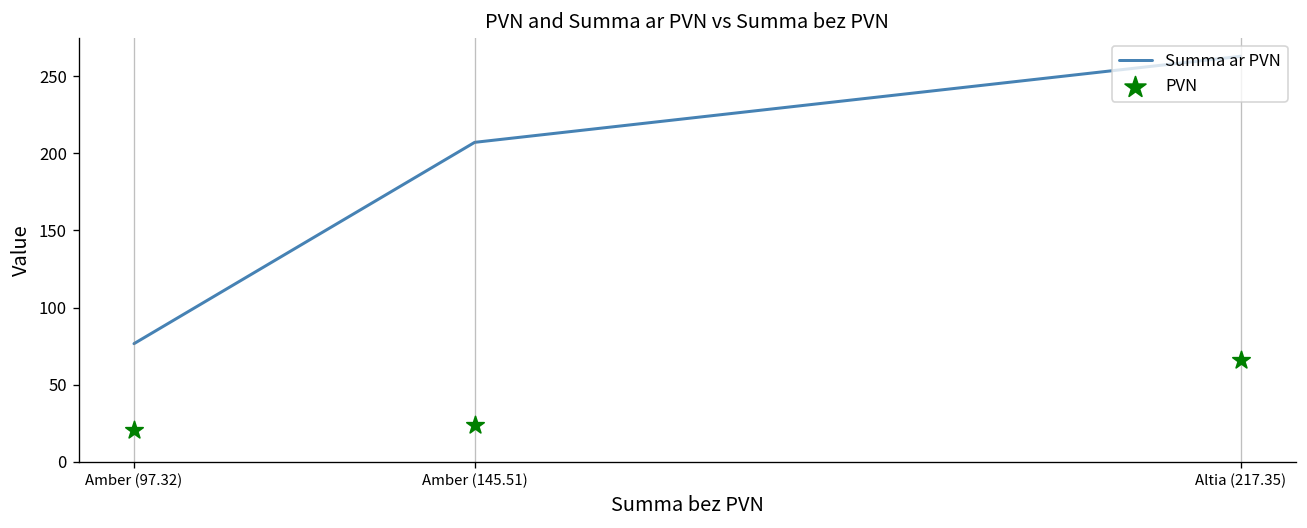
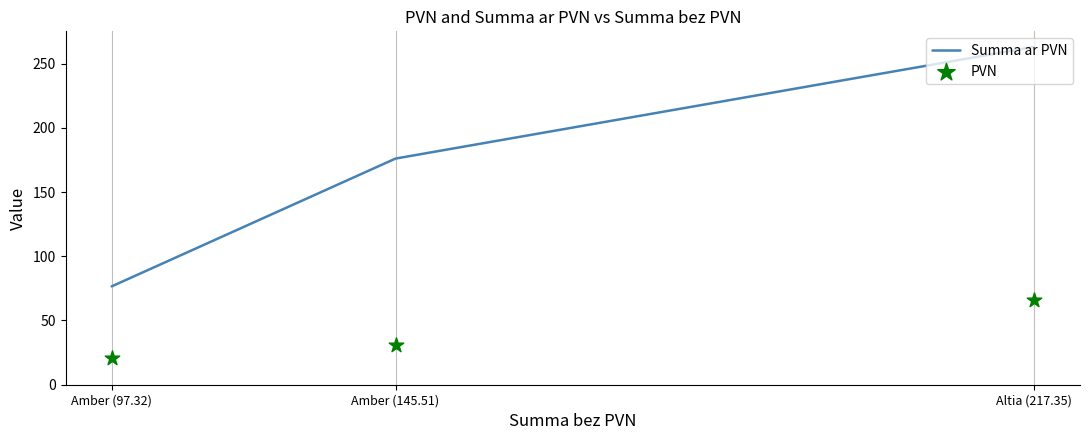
Summa ar PVN, Amber (145.51): 207 -> 176
PVN, Amber (145.51): 24 -> 31
